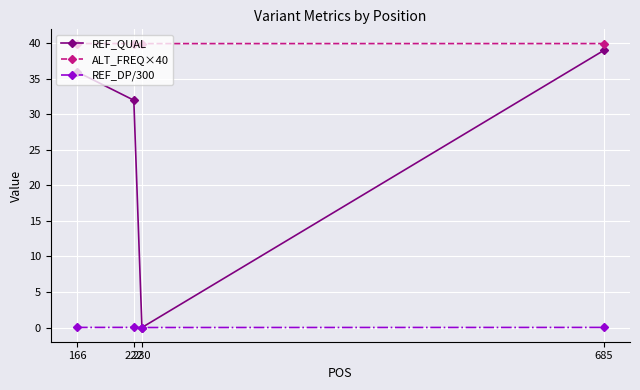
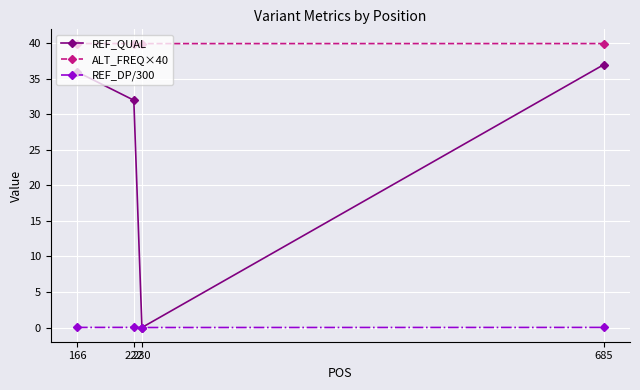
REF_QUAL, 685: 39 -> 37
